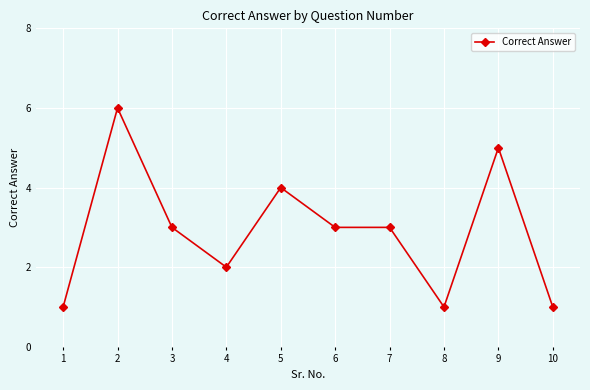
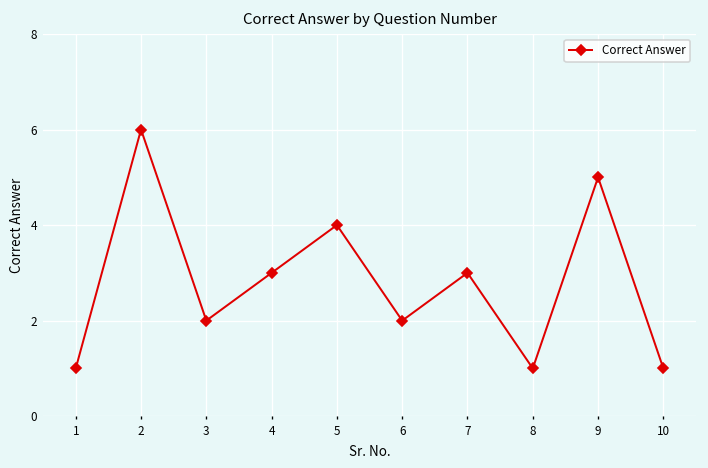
3: 3 -> 2
4: 2 -> 3
6: 3 -> 2
